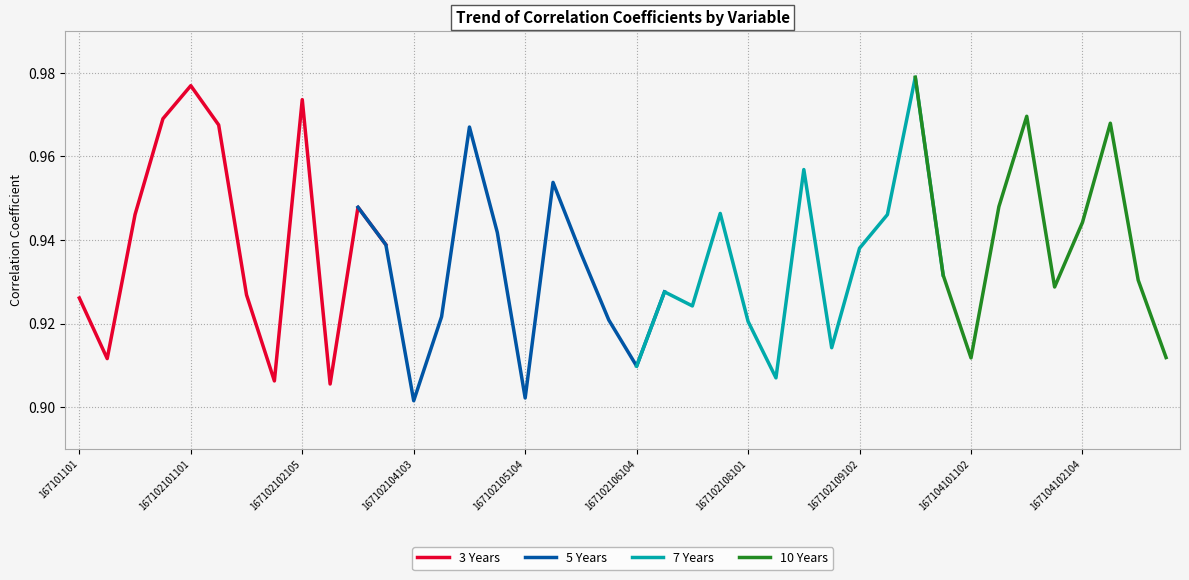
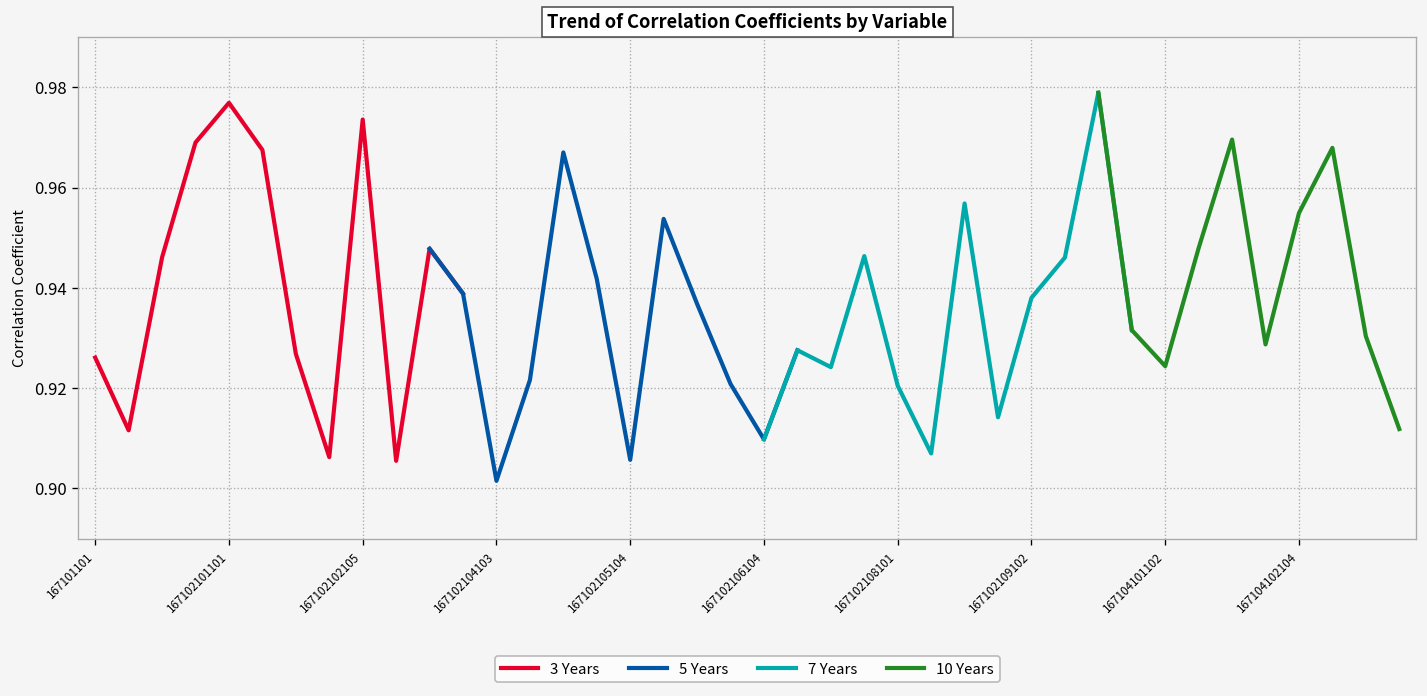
5 Years, 167102105104: 0.902 -> 0.906
10 Years, 167104101102: 0.912 -> 0.924
10 Years, 167104102104: 0.944 -> 0.955
